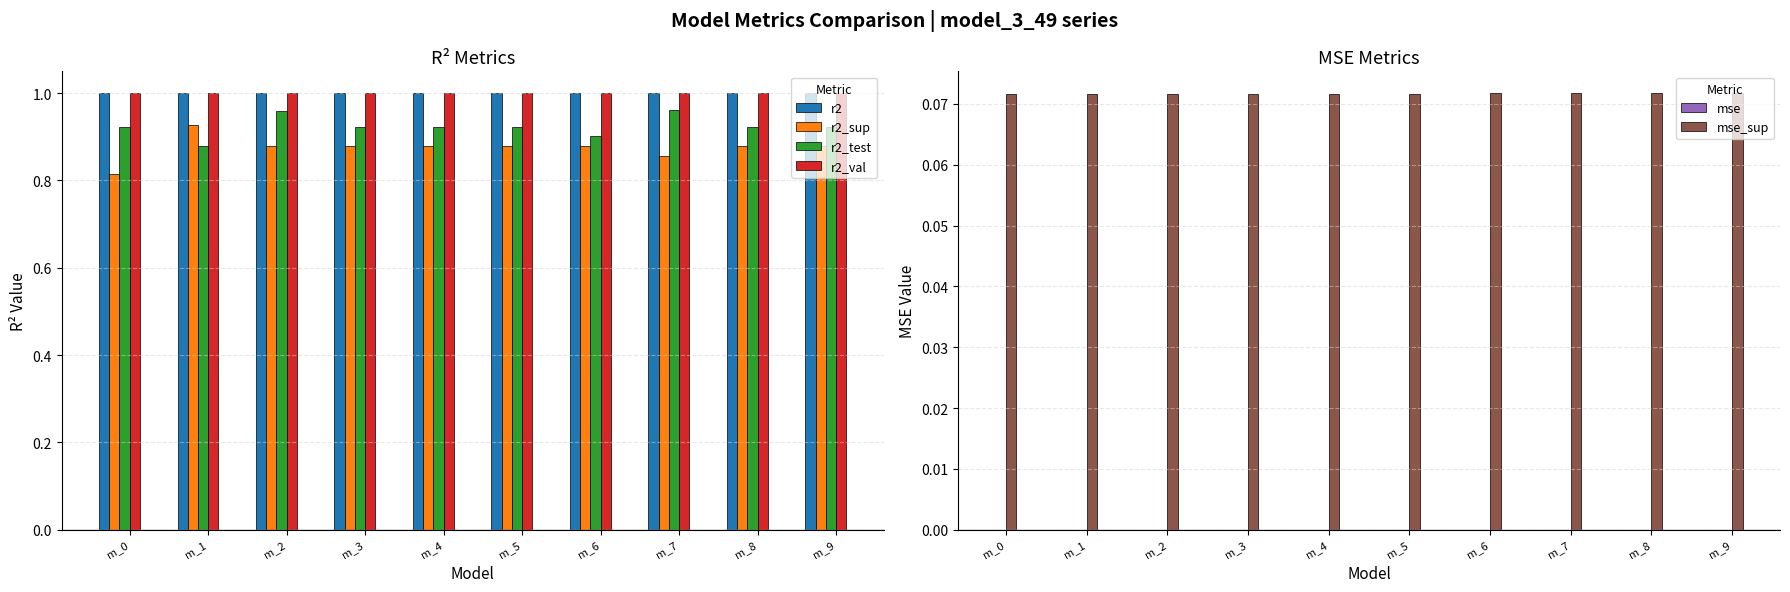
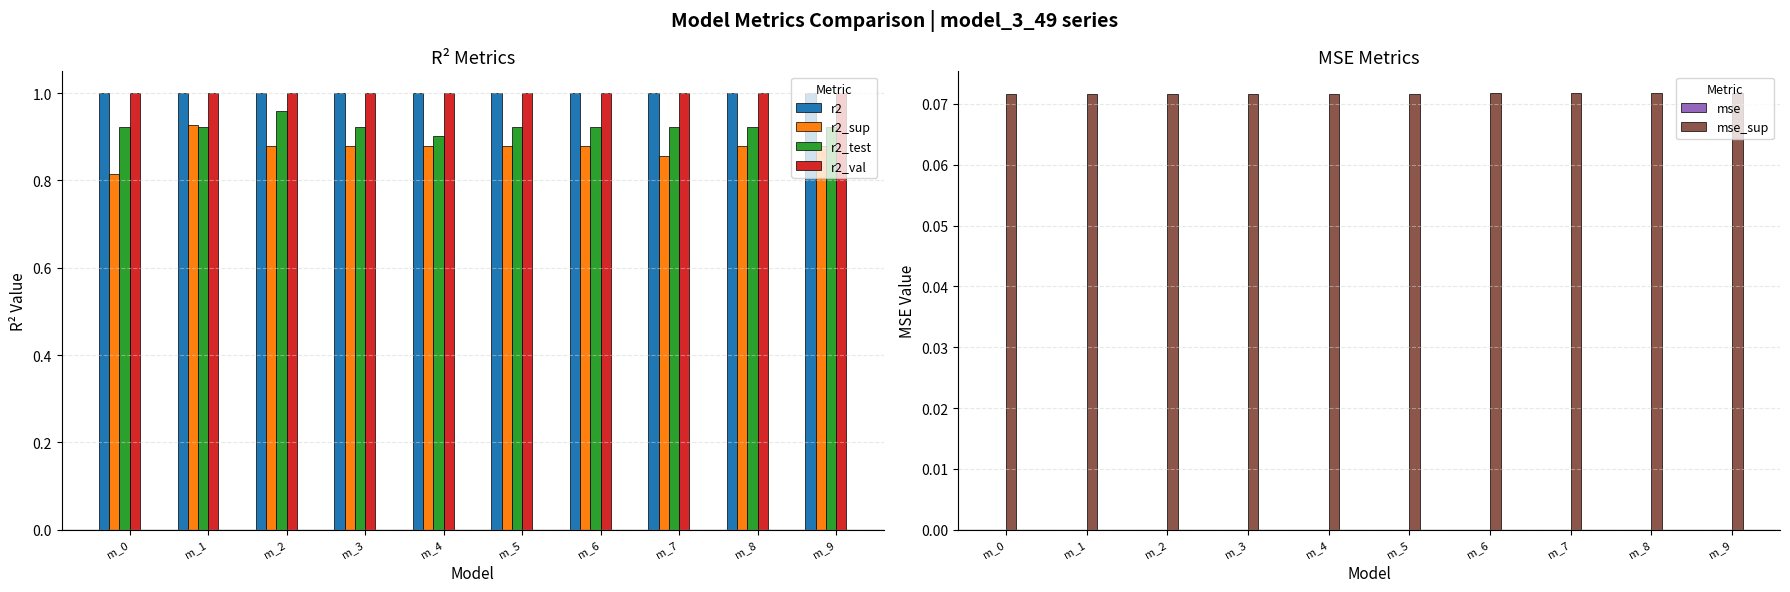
R² Metrics, r2_test, m_1: 0.88 -> 0.92
R² Metrics, r2_test, m_4: 0.92 -> 0.90
R² Metrics, r2_test, m_6: 0.90 -> 0.92
R² Metrics, r2_test, m_7: 0.96 -> 0.92
